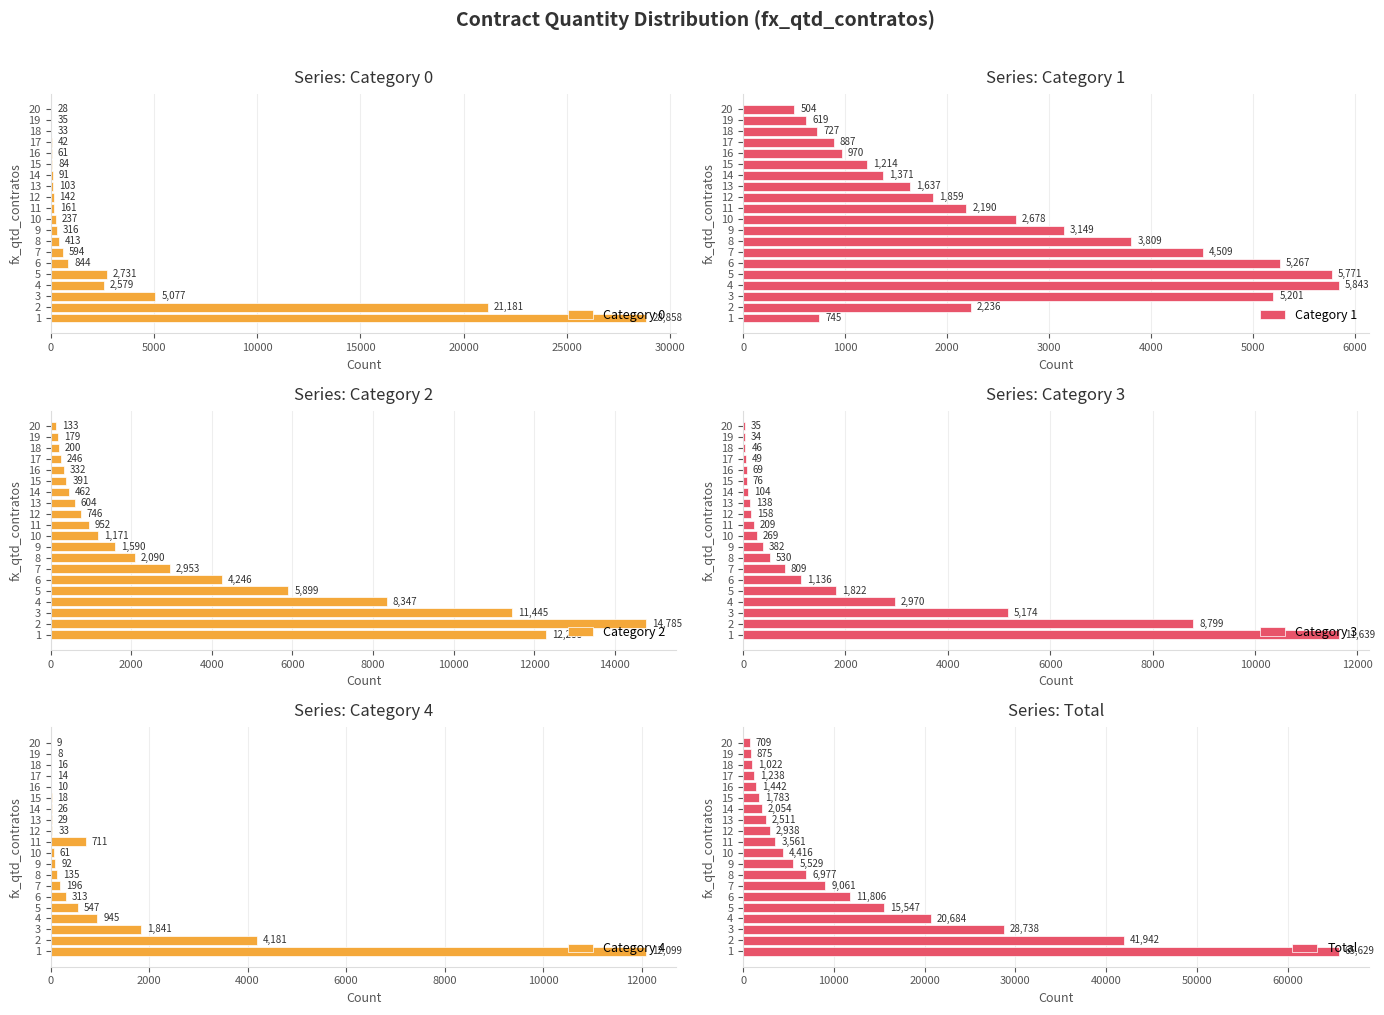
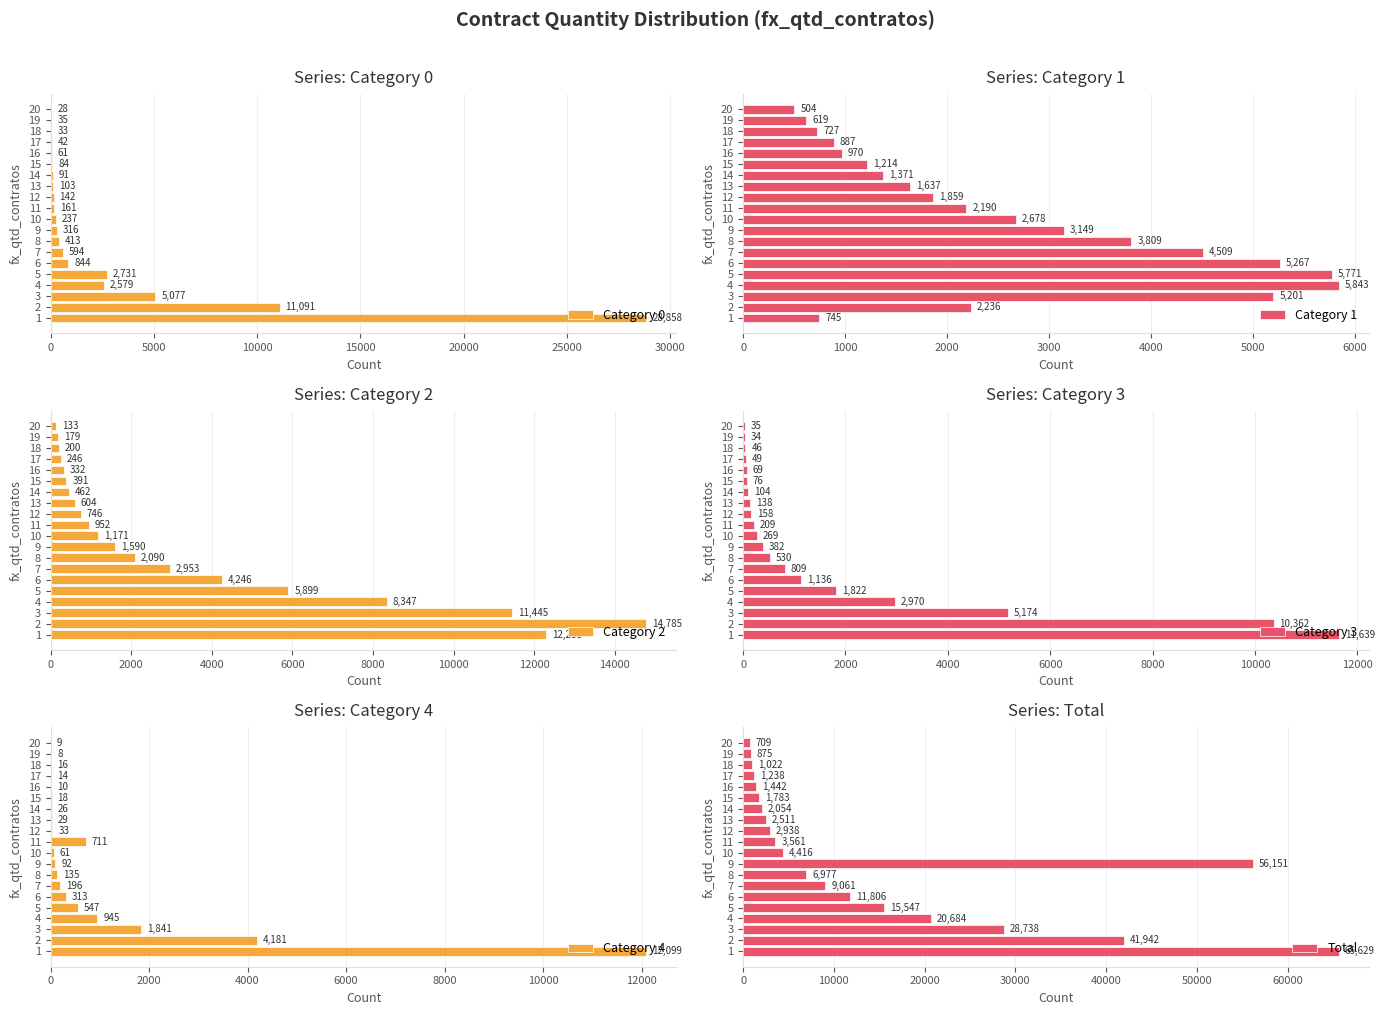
Series: Category 0, 2: 21,181 -> 11,091
Series: Category 3, 2: 8,799 -> 10,362
Series: Total, 9: 5,529 -> 56,151
